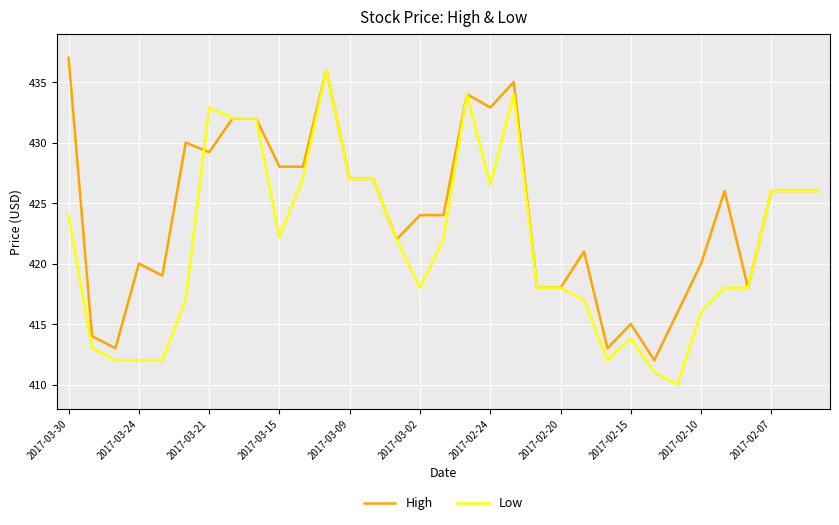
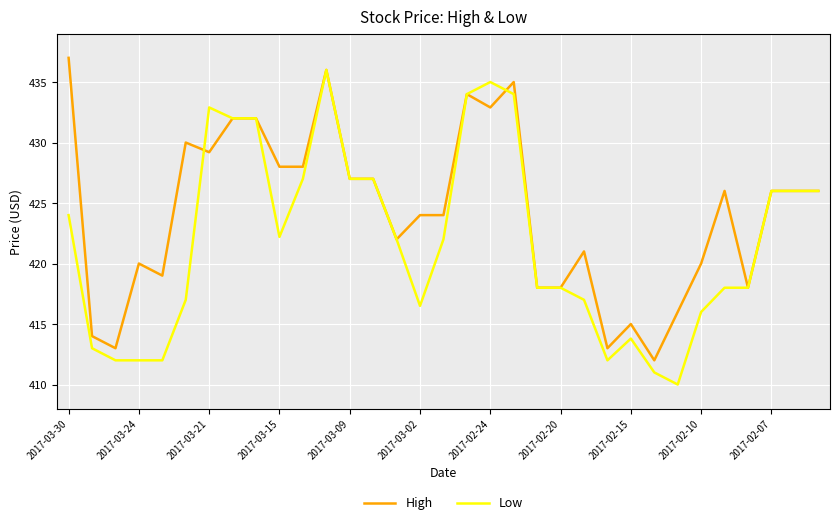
Low, 2017-03-02: 418.0 -> 416.5
Low, 2017-02-24: 426.5 -> 435.0
